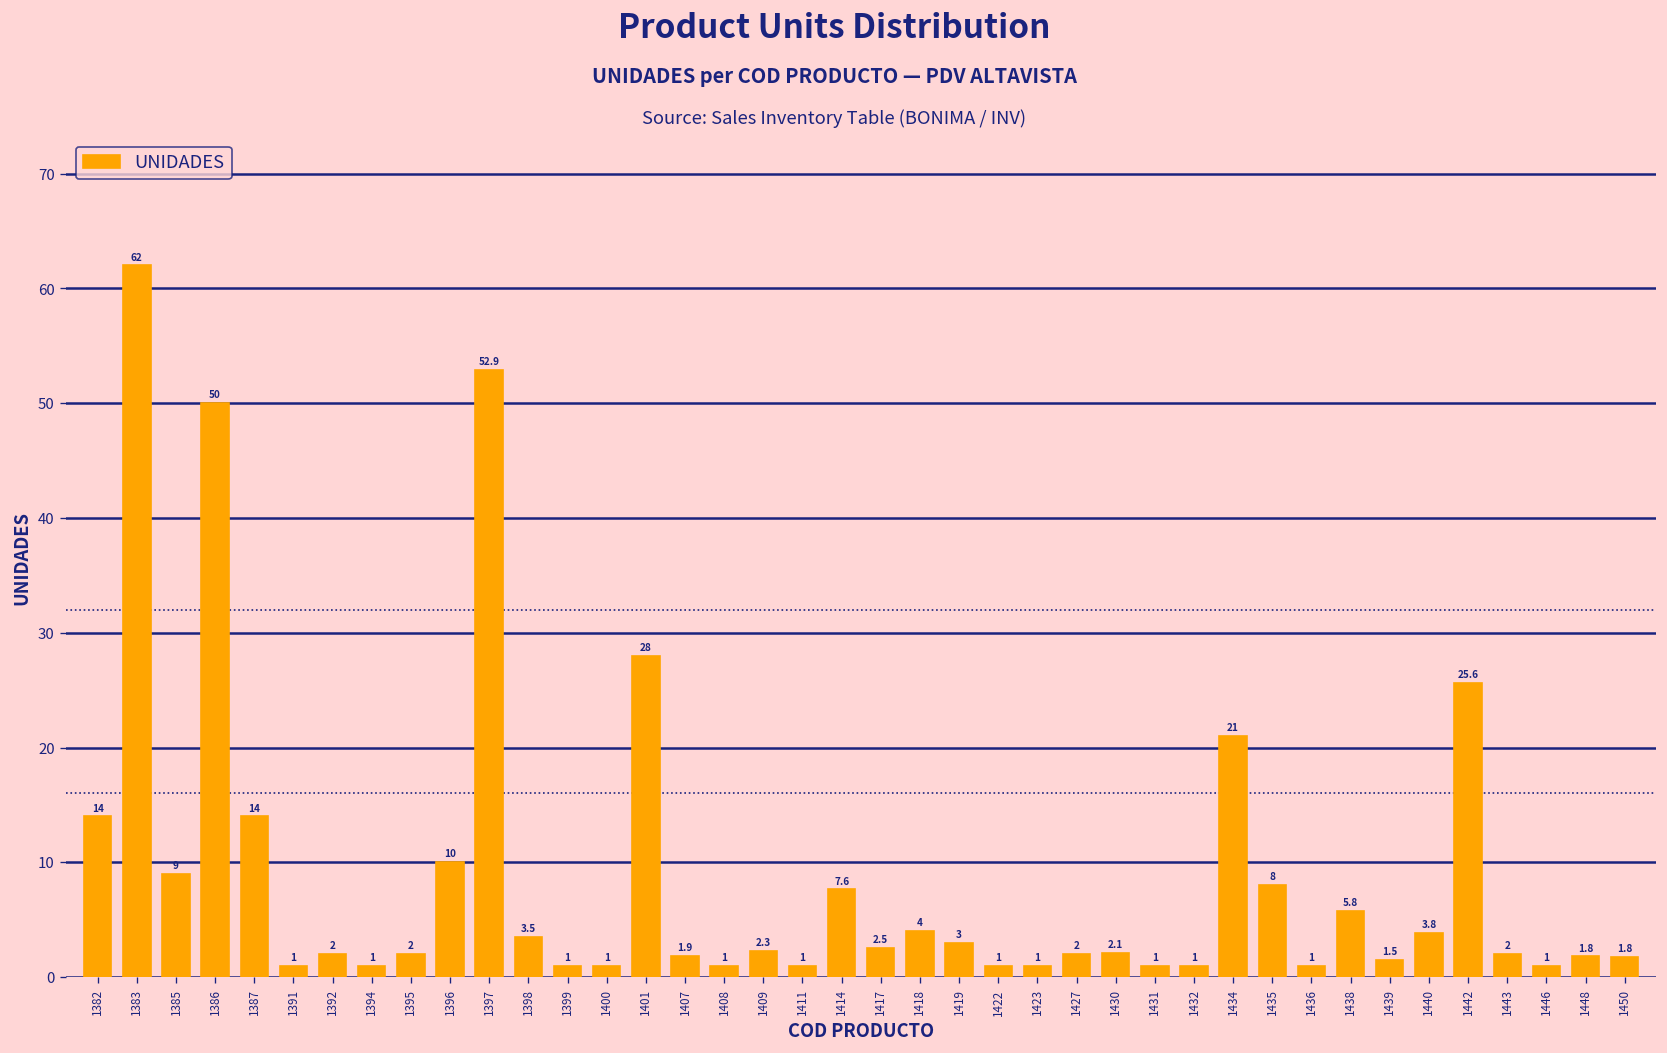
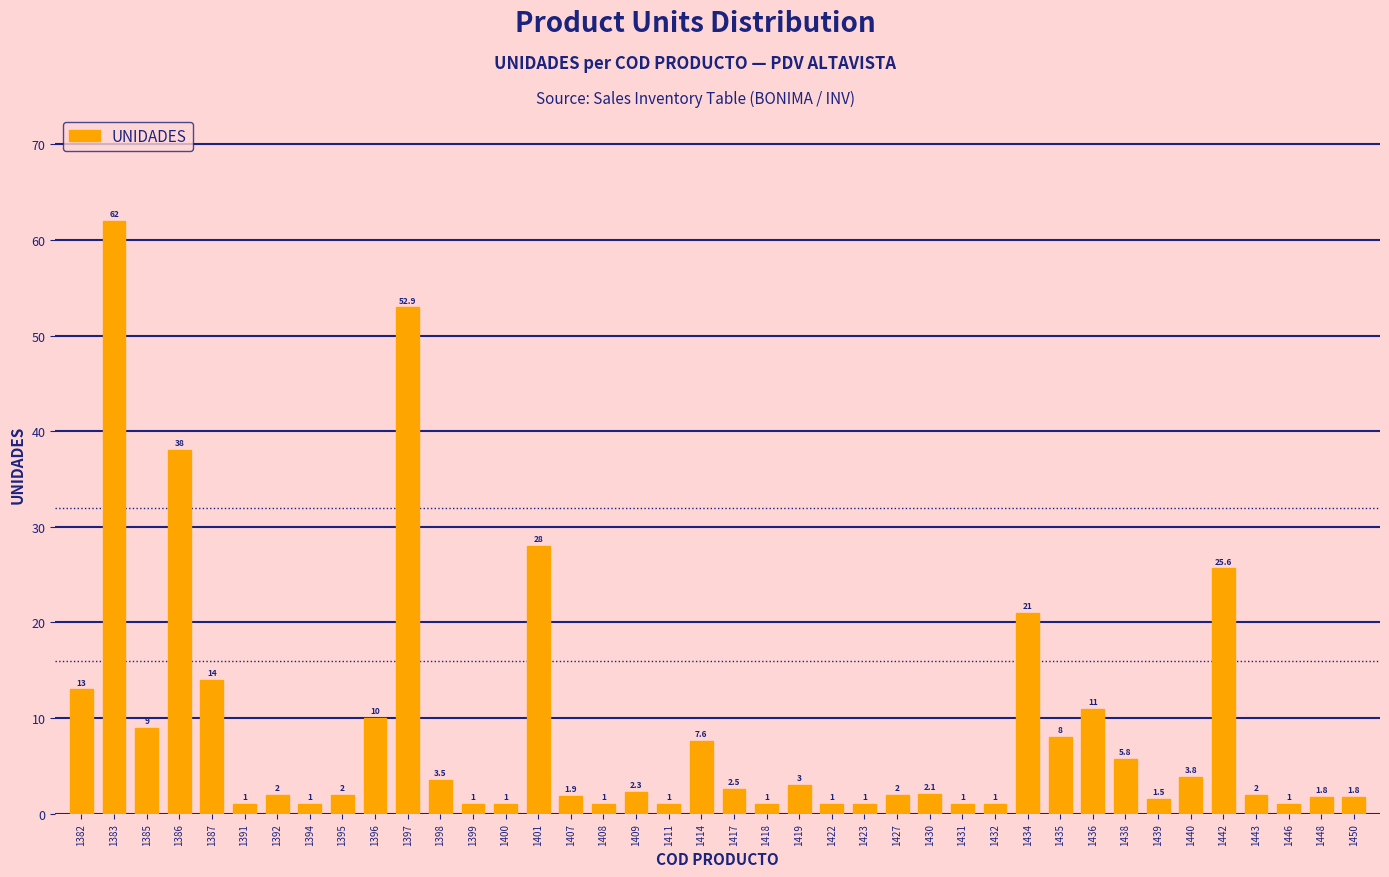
1382: 14 -> 13
1386: 50 -> 38
1418: 4 -> 1
1436: 1 -> 11
